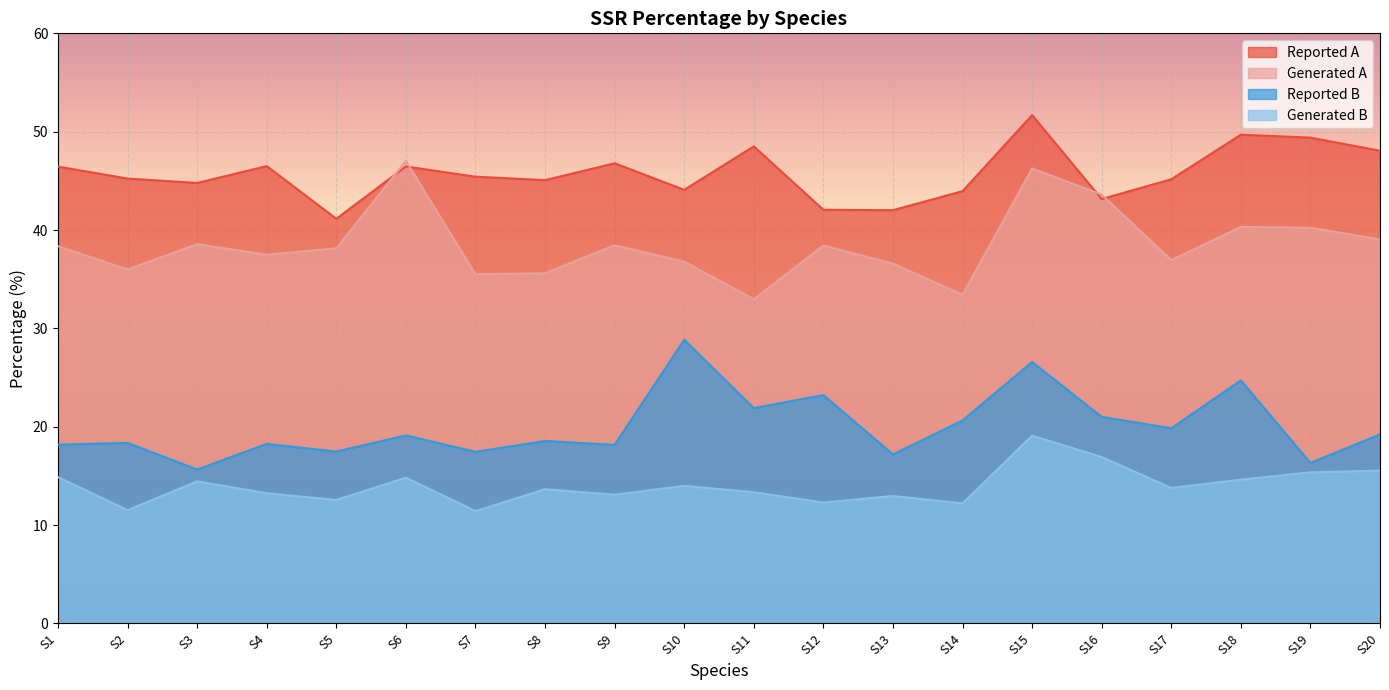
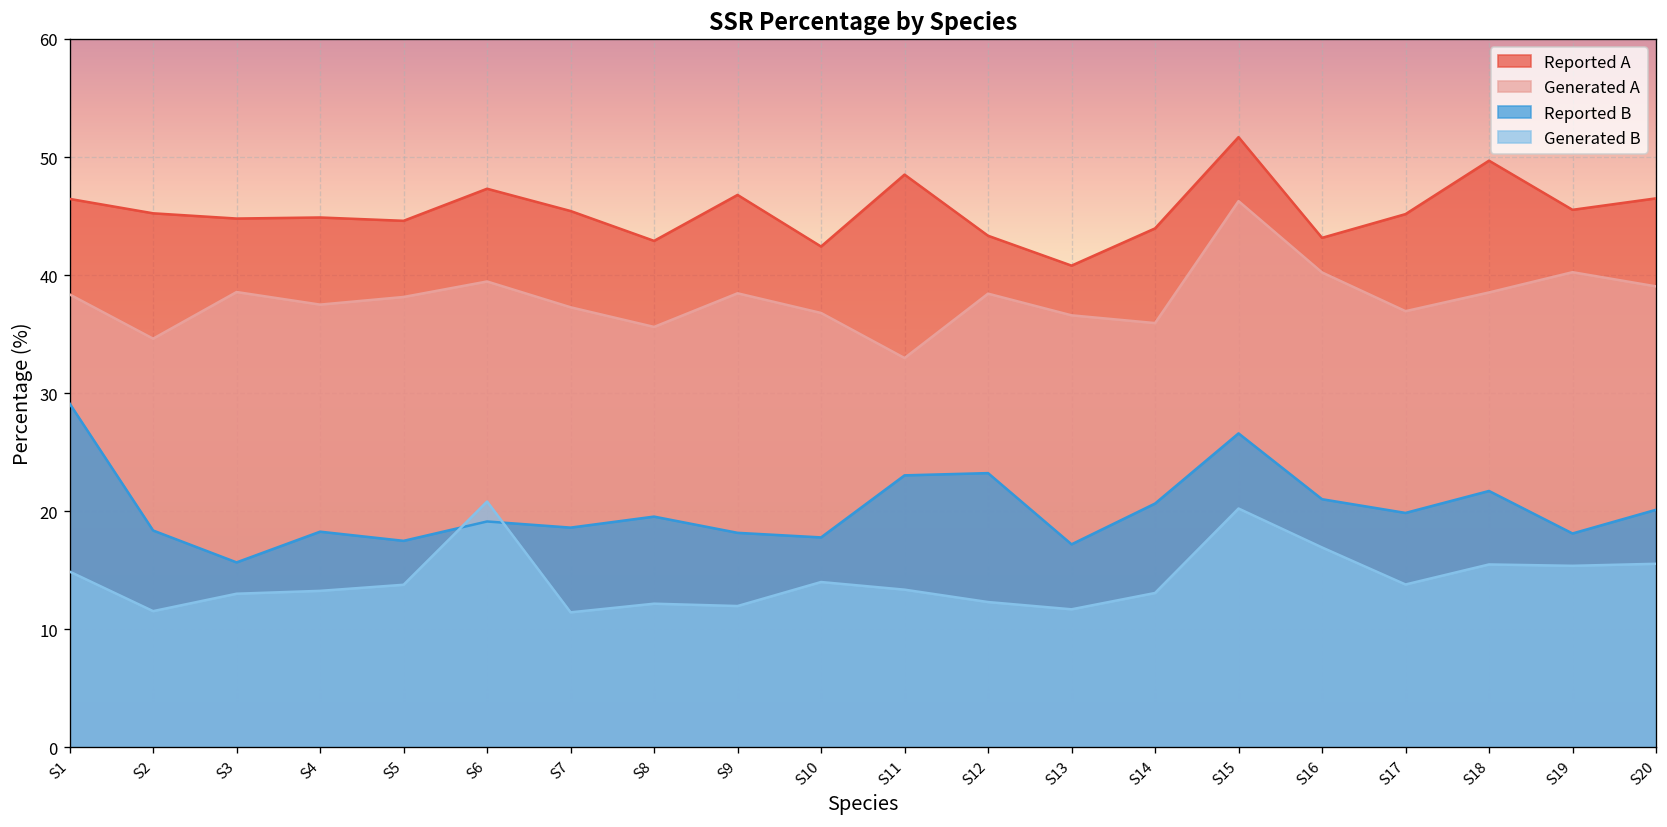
Reported B, S1: 18 -> 29
Generated A, S2: 36 -> 35
Generated B, S3: 14 -> 13
Reported A, S4: 47 -> 45
Reported A, S5: 41 -> 45
Generated B, S5: 13 -> 14
Reported A, S6: 46 -> 47
Generated A, S6: 47 -> 39
Generated B, S6: 15 -> 21
Generated A, S7: 36 -> 37
Reported B, S7: 17 -> 19
Reported A, S8: 45 -> 43
Reported B, S8: 19 -> 20
Generated B, S8: 14 -> 12
Generated B, S9: 13 -> 12
Reported A, S10: 44 -> 42
Reported B, S10: 29 -> 18
Reported B, S11: 22 -> 23
Reported A, S12: 42 -> 43
Reported A, S13: 42 -> 41
Generated B, S13: 13 -> 12
Generated A, S14: 33 -> 36
Generated B, S14: 12 -> 13
Generated B, S15: 19 -> 20
Generated A, S16: 44 -> 40
Generated A, S18: 40 -> 39
Reported B, S18: 25 -> 22
Generated B, S18: 14.6 -> 15.5
Reported A, S19: 49 -> 46
Reported B, S19: 16 -> 18
Reported A, S20: 48 -> 46
Reported B, S20: 19 -> 20
